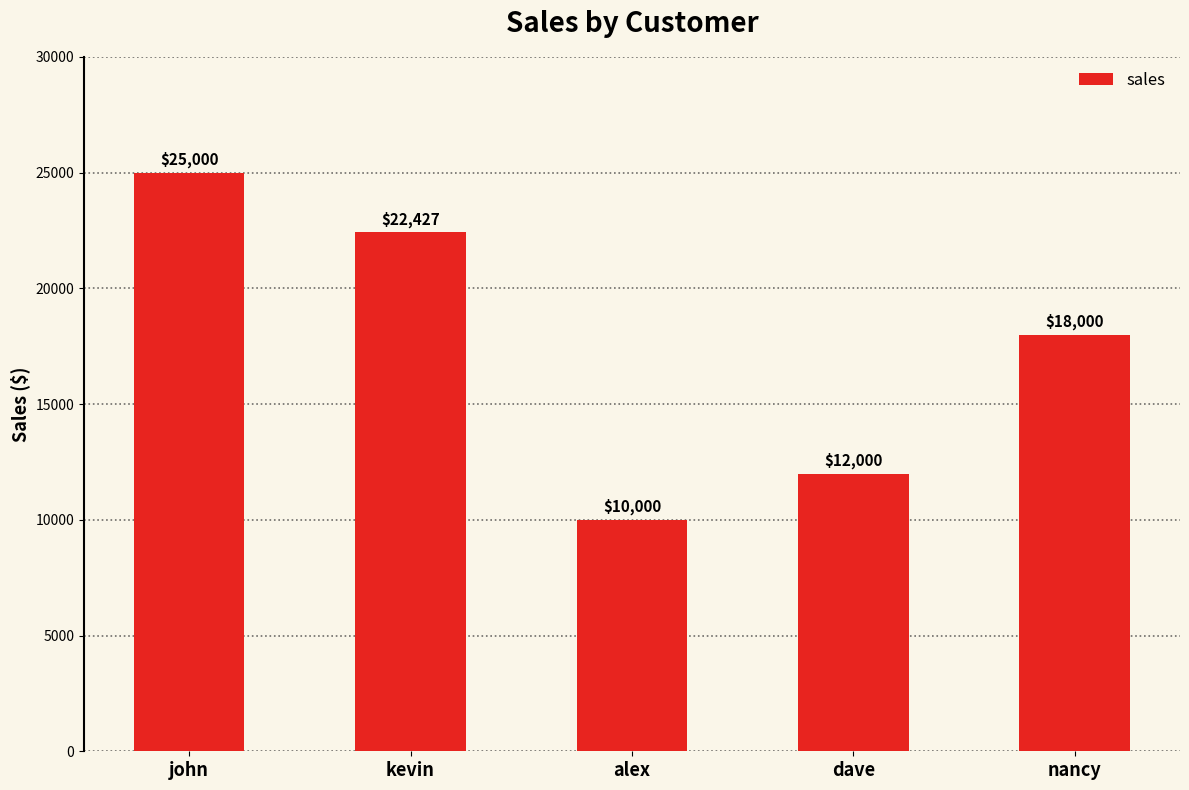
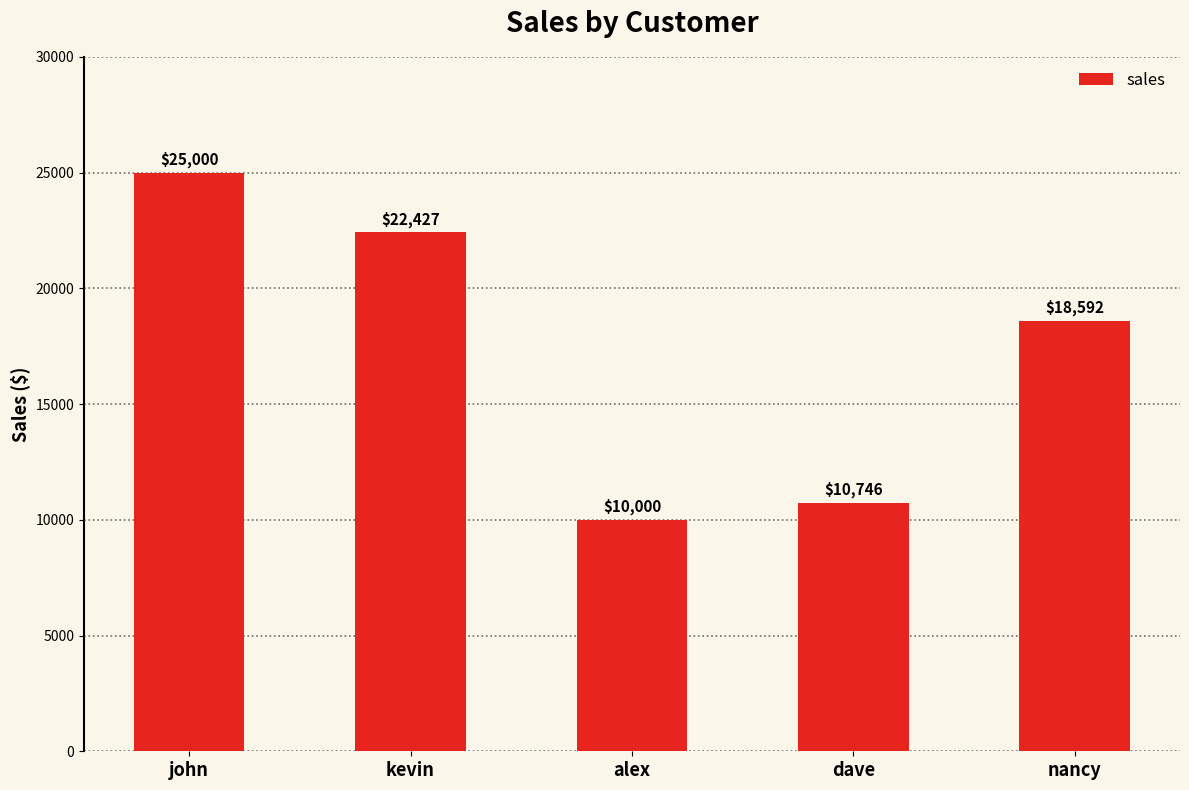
dave: $12,000 -> $10,746
nancy: $18,000 -> $18,592
